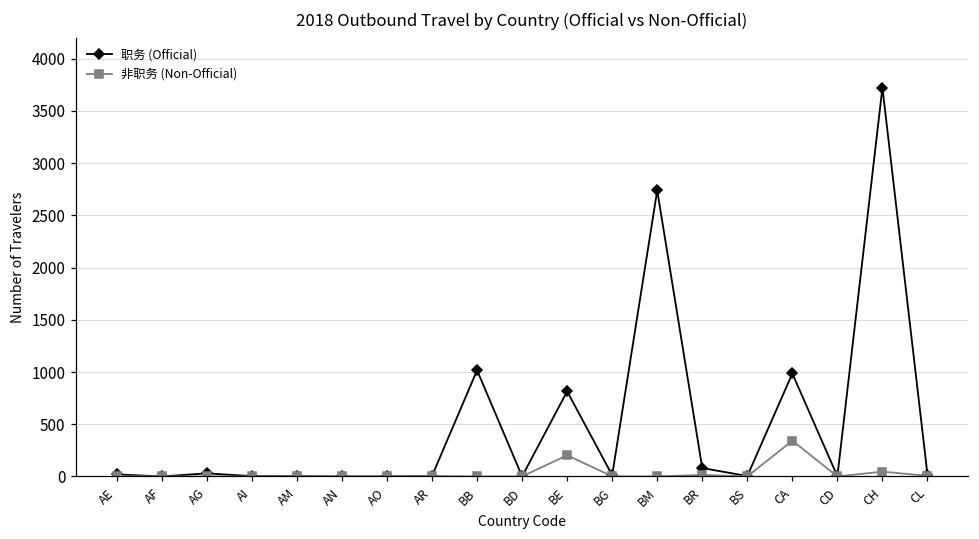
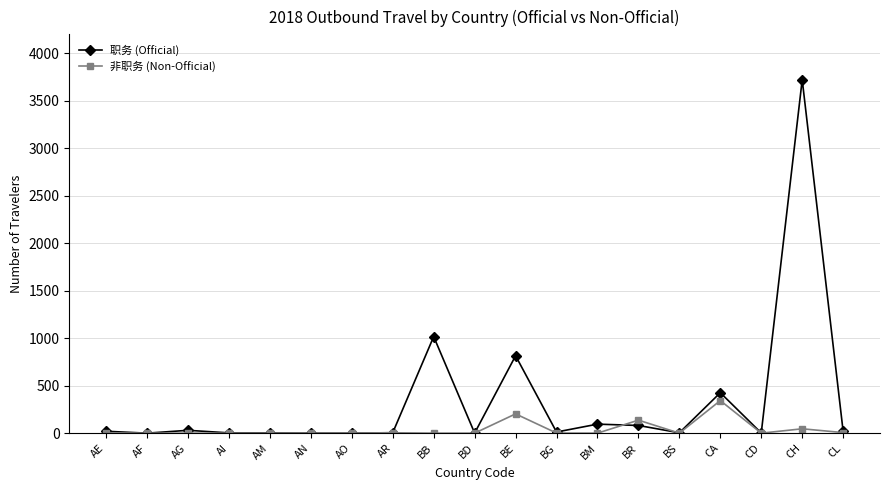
职务 (Official), BM: 2700 -> 100
非职务 (Non-Official), BR: 0 -> 100
职务 (Official), CA: 1000 -> 400
